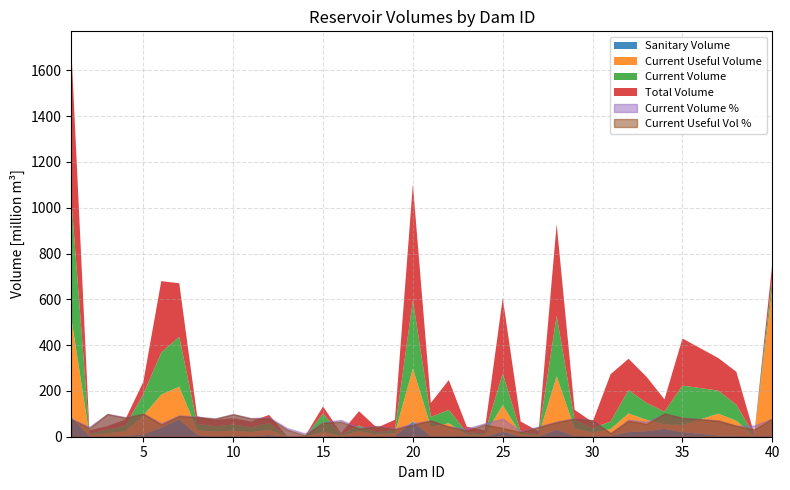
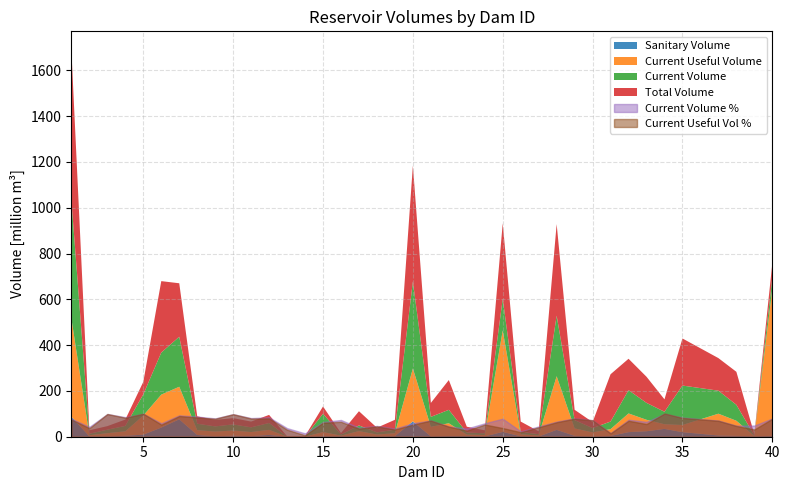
Current Volume, 20: 300 -> 380
Current Useful Volume, 25: 120 -> 440
